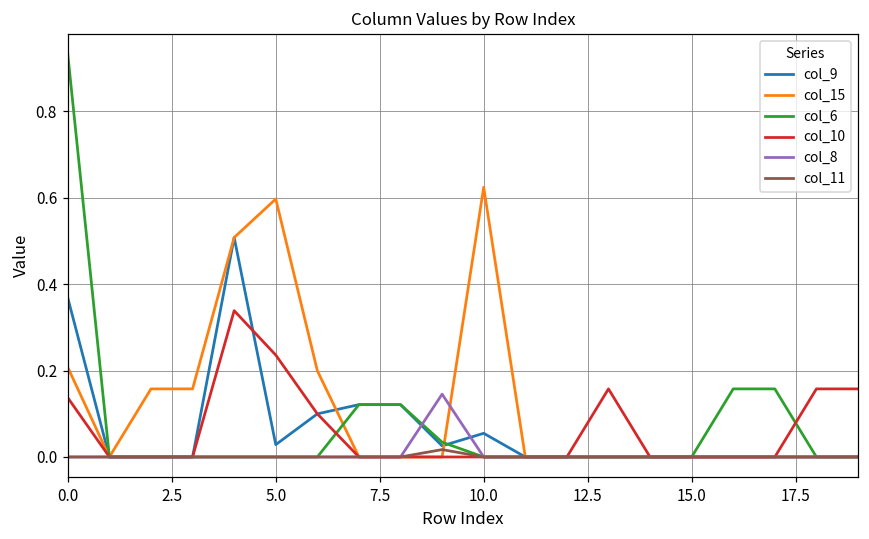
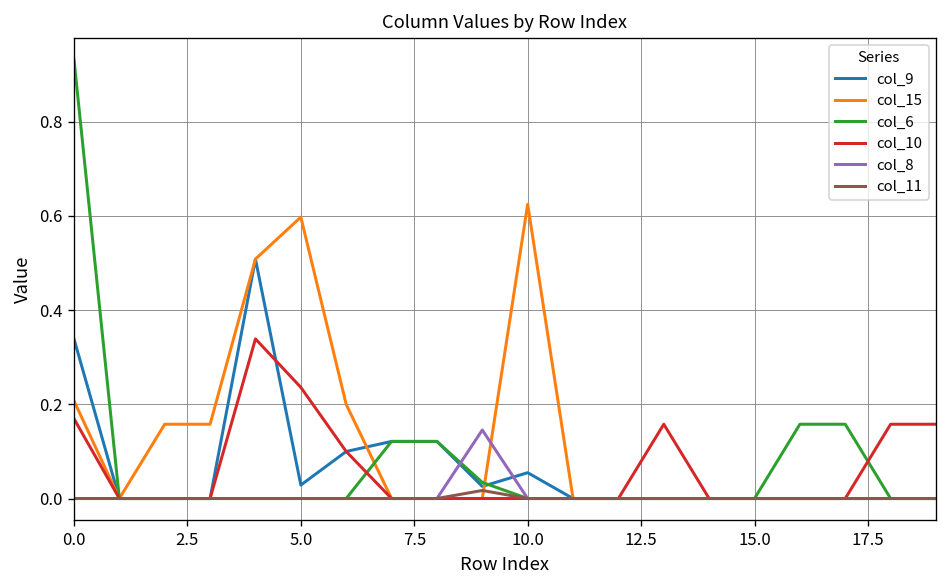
col_9, 0.0: 0.37 -> 0.34
col_10, 0.0: 0.14 -> 0.17
